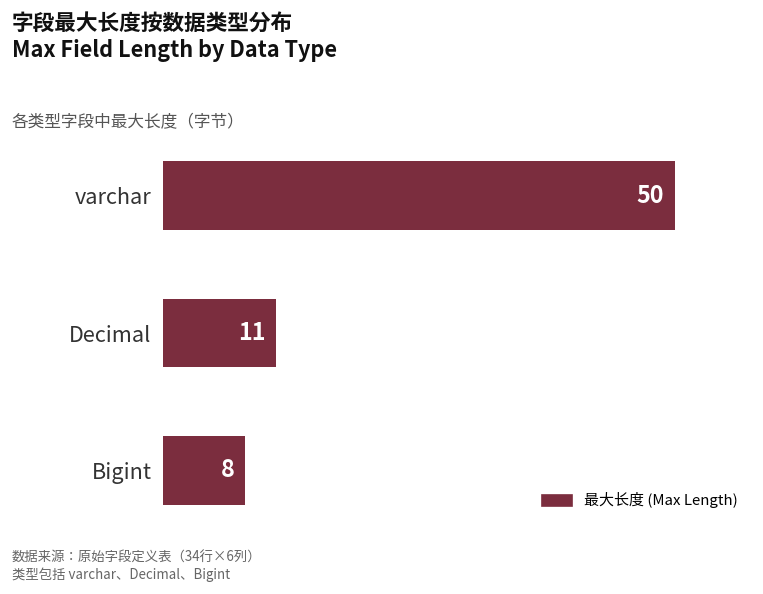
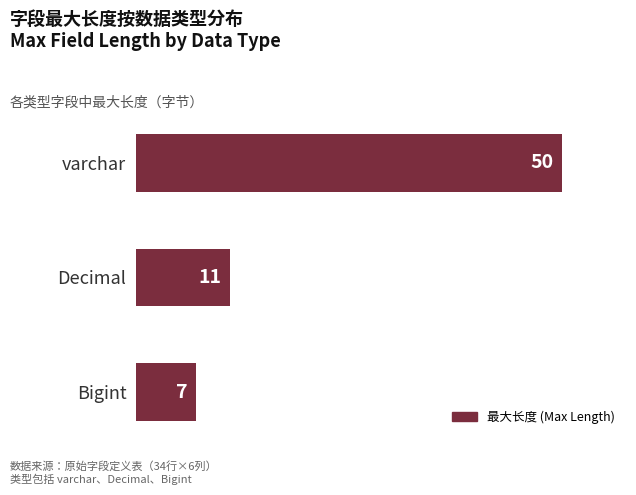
Bigint: 8 -> 7
